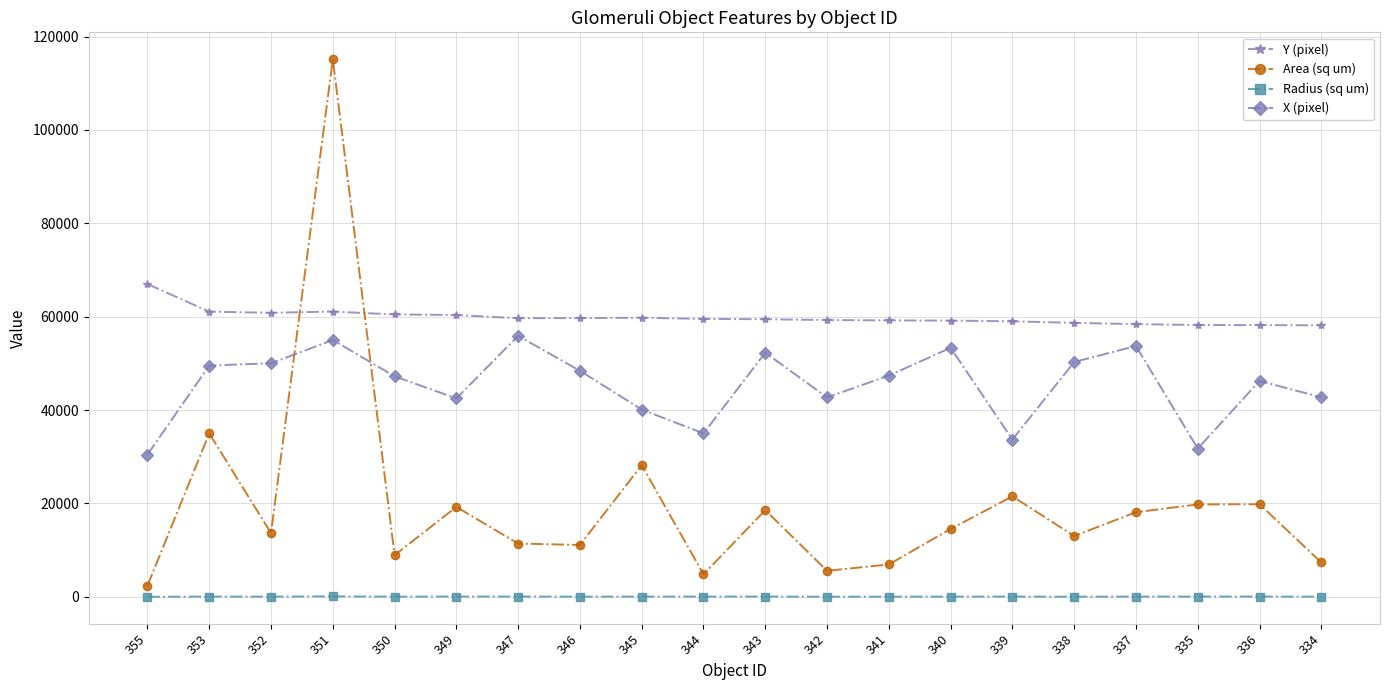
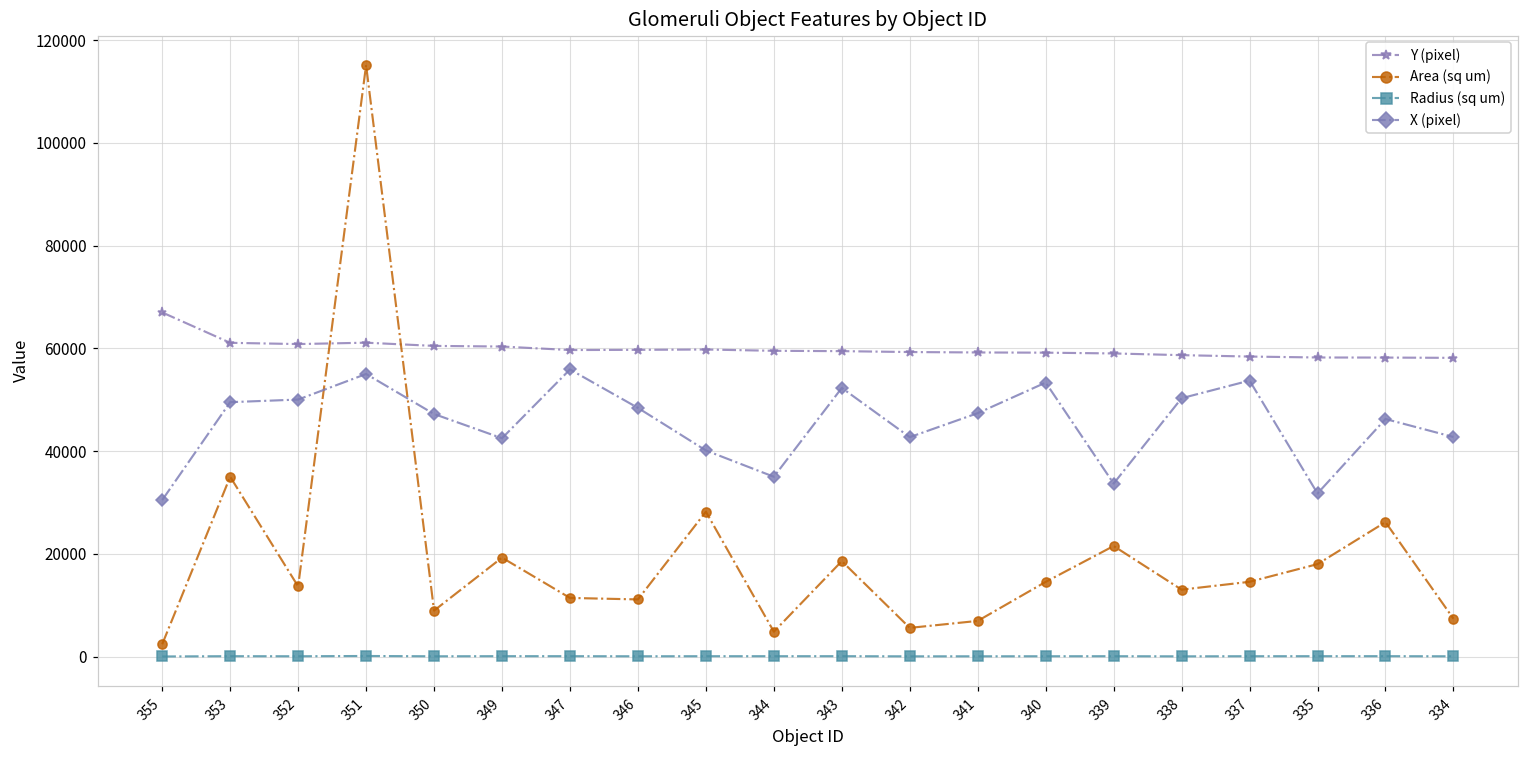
Area (sq um), 337: 18000 -> 15000
Area (sq um), 335: 20000 -> 18000
Area (sq um), 336: 20000 -> 26000
